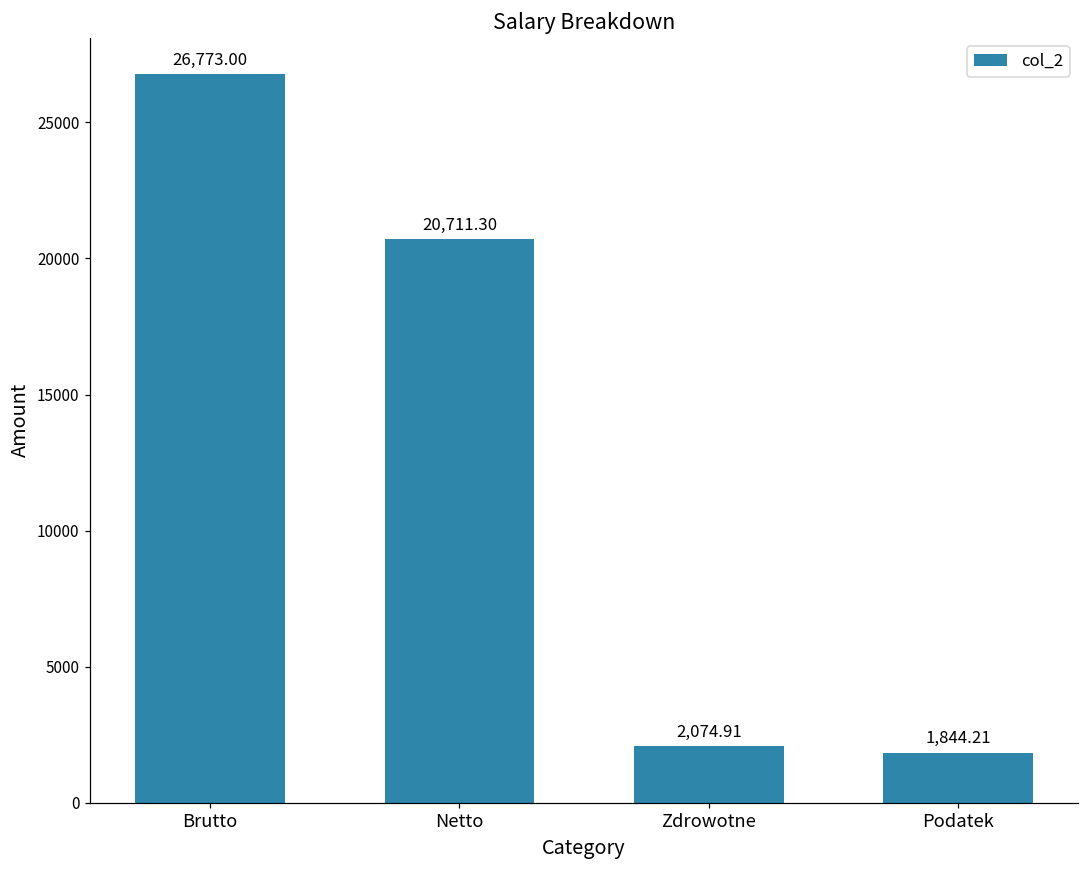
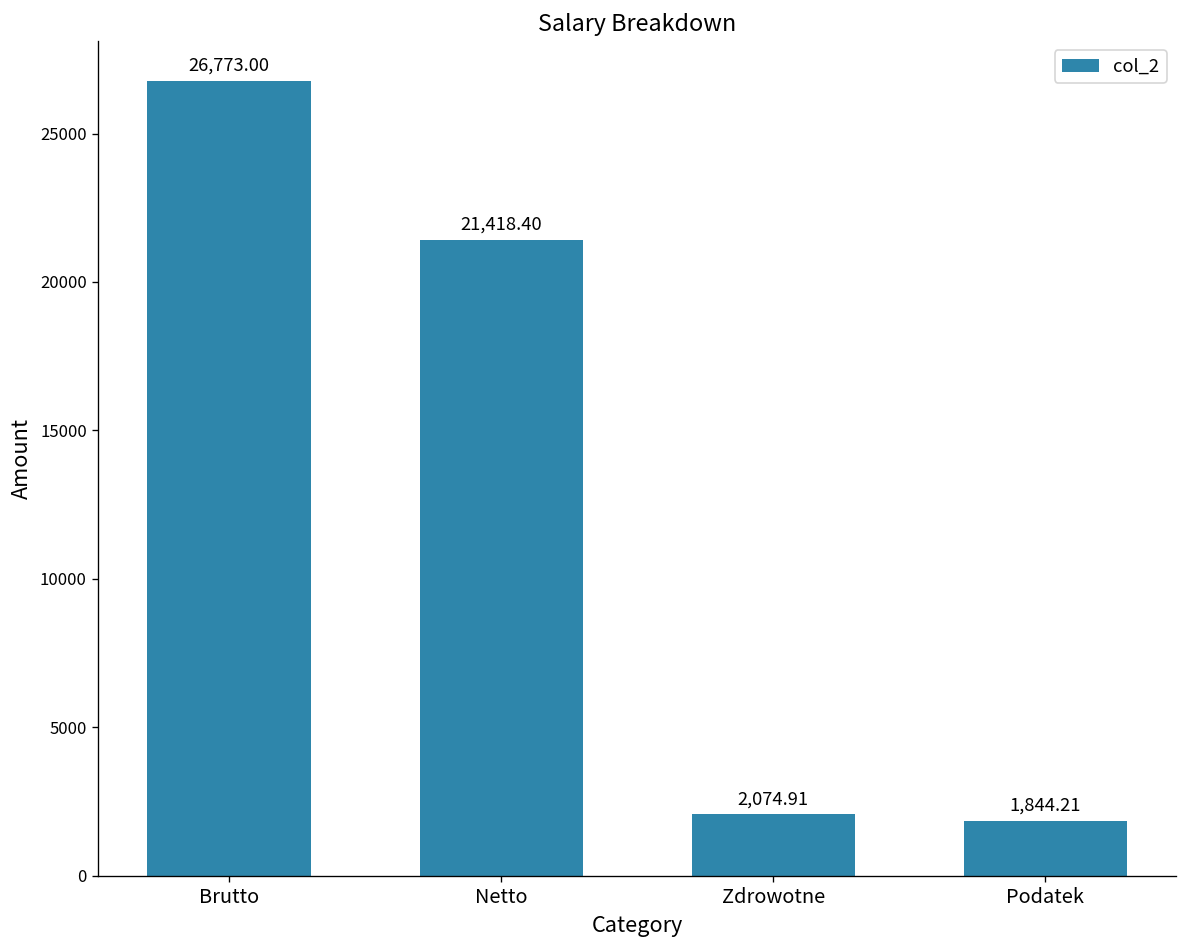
Netto: 20,711.30 -> 21,418.40
